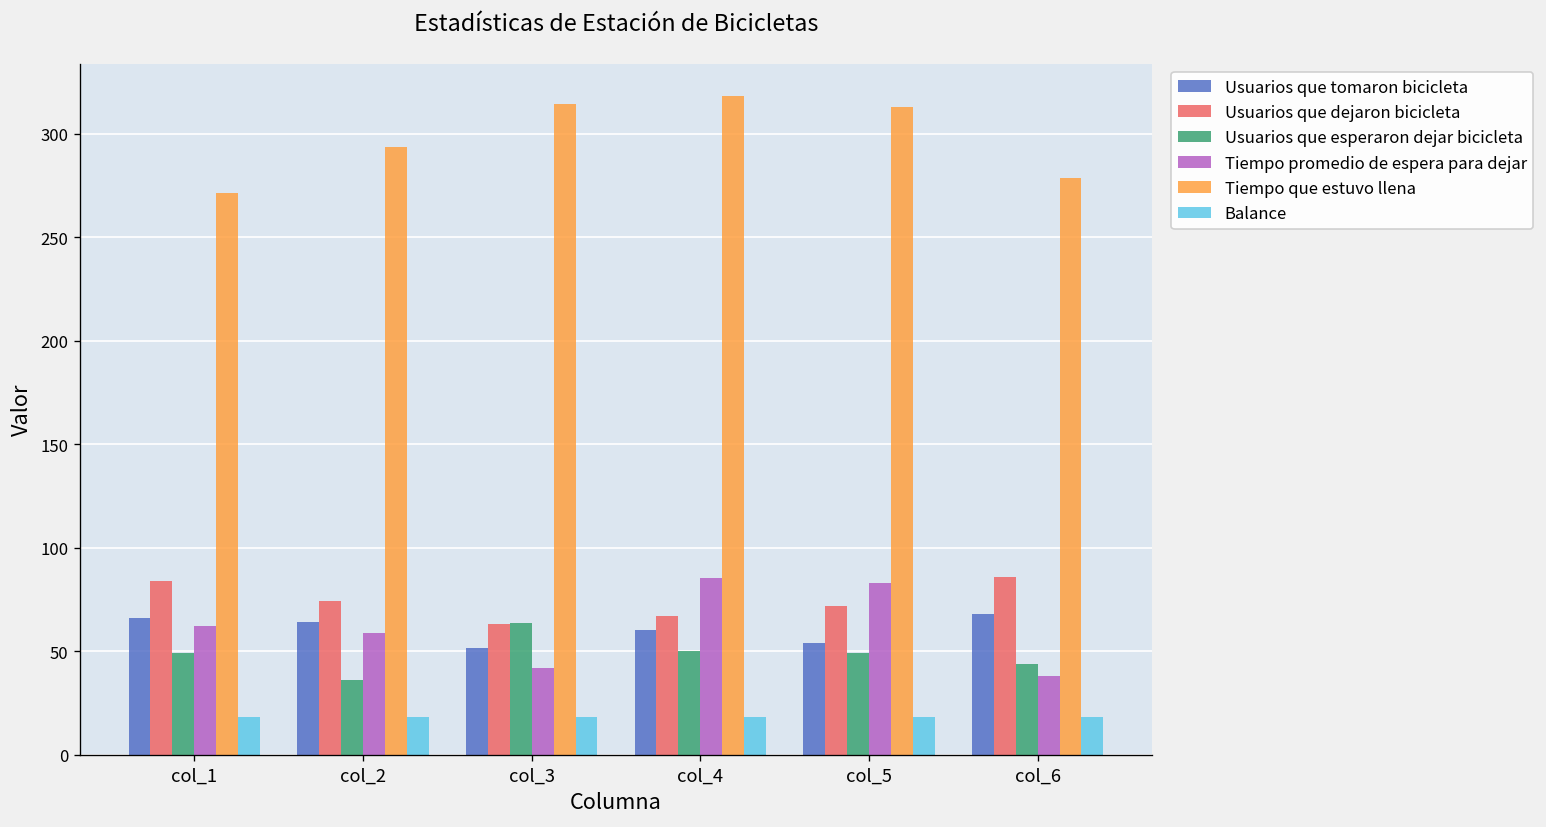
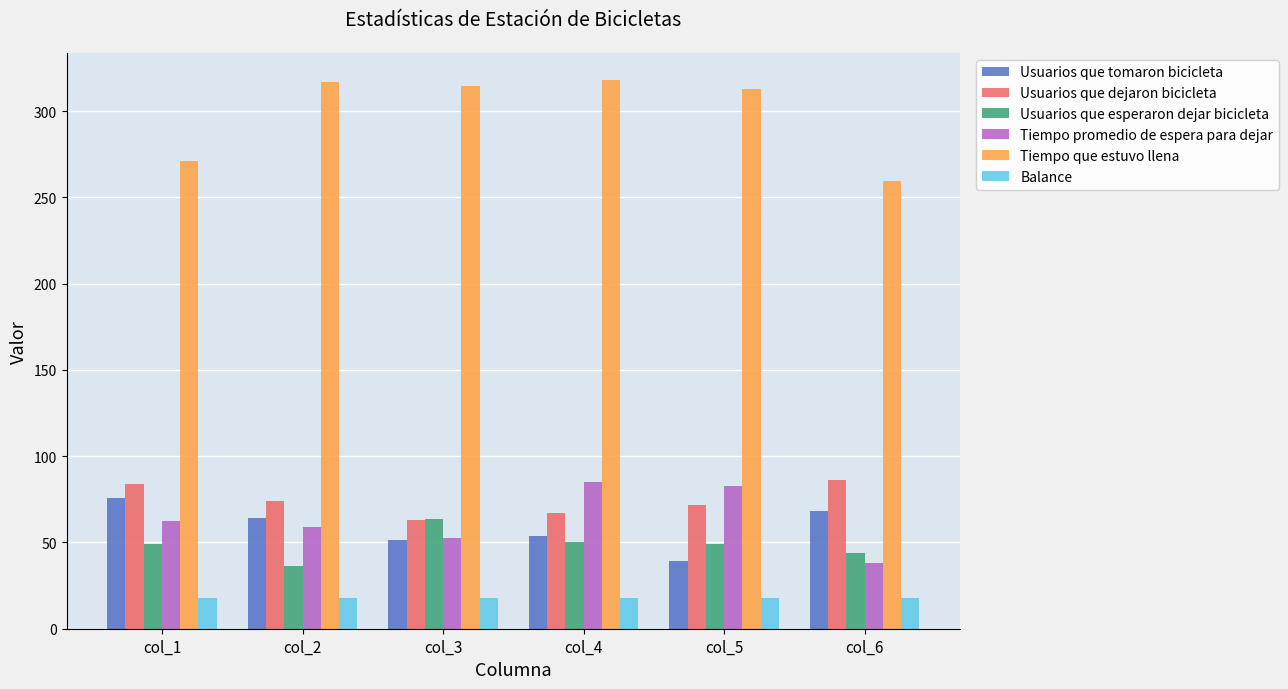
Usuarios que tomaron bicicleta, col_1: 66 -> 76
Tiempo que estuvo llena, col_2: 294 -> 317
Tiempo promedio de espera para dejar, col_3: 42 -> 53
Usuarios que tomaron bicicleta, col_4: 60 -> 54
Usuarios que tomaron bicicleta, col_5: 54 -> 39
Tiempo que estuvo llena, col_6: 278 -> 259
